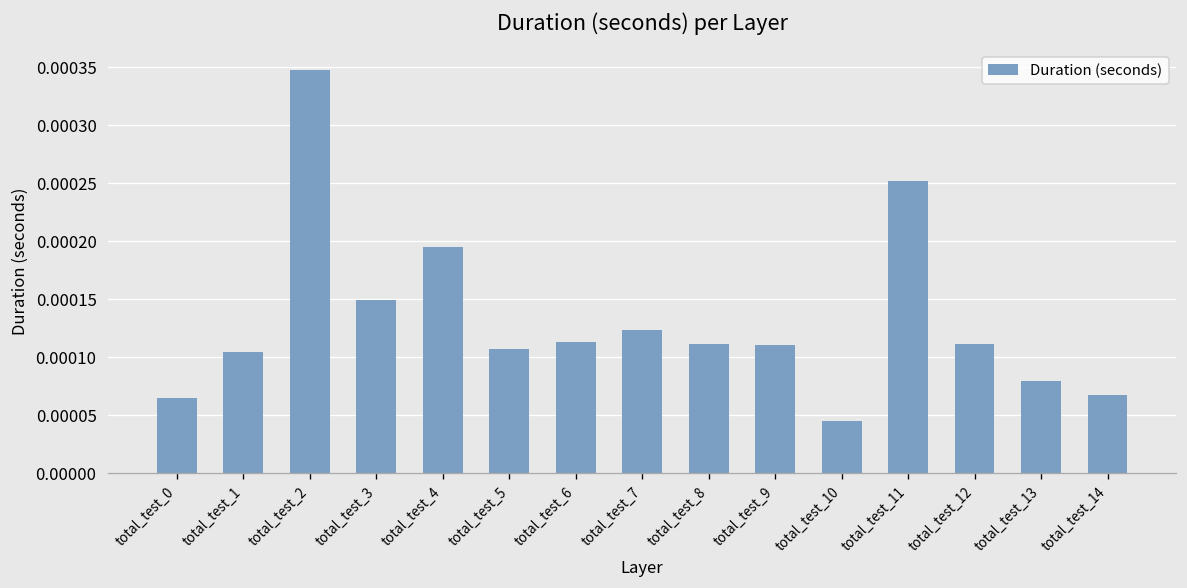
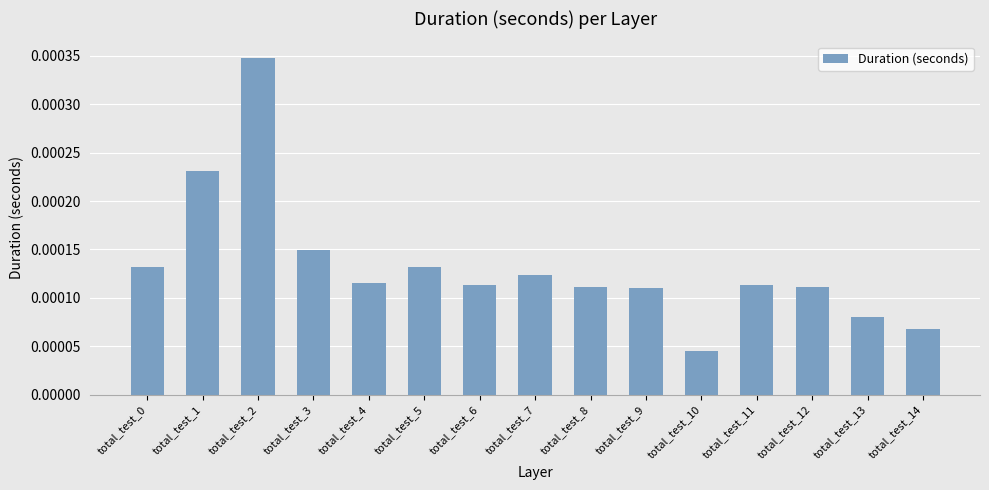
total_test_0: 0.00007 -> 0.00013
total_test_1: 0.00010 -> 0.00023
total_test_4: 0.00020 -> 0.00012
total_test_5: 0.00011 -> 0.00013
total_test_11: 0.00025 -> 0.00011
